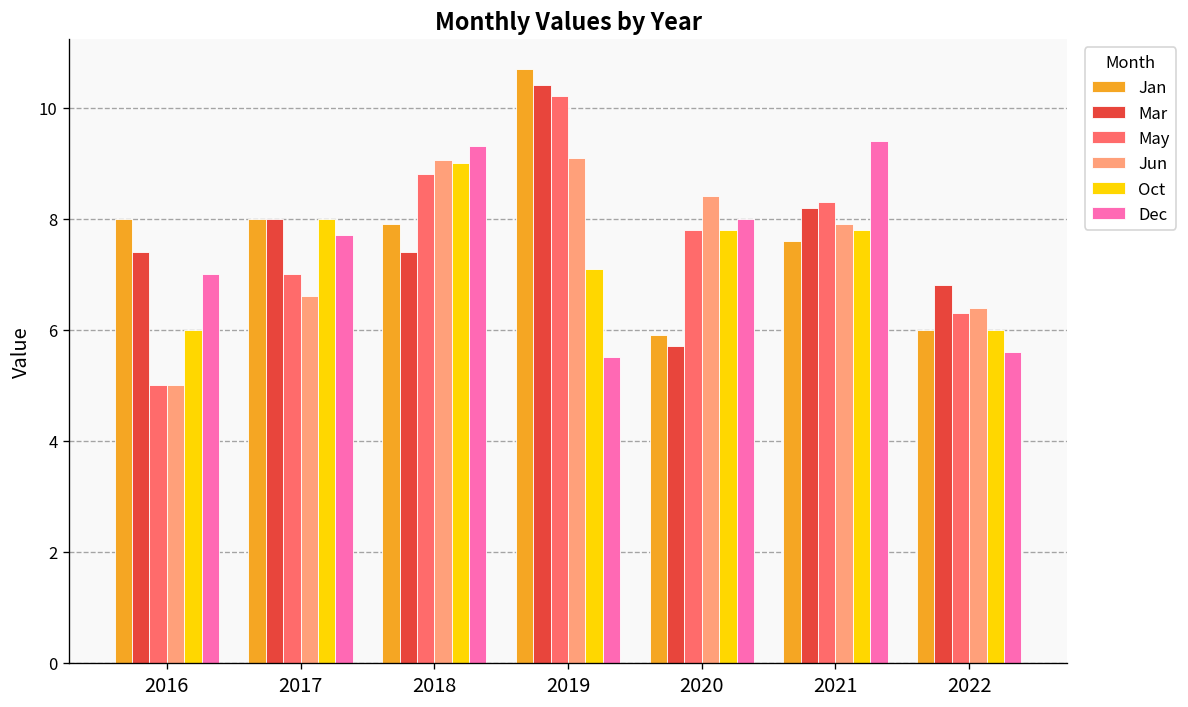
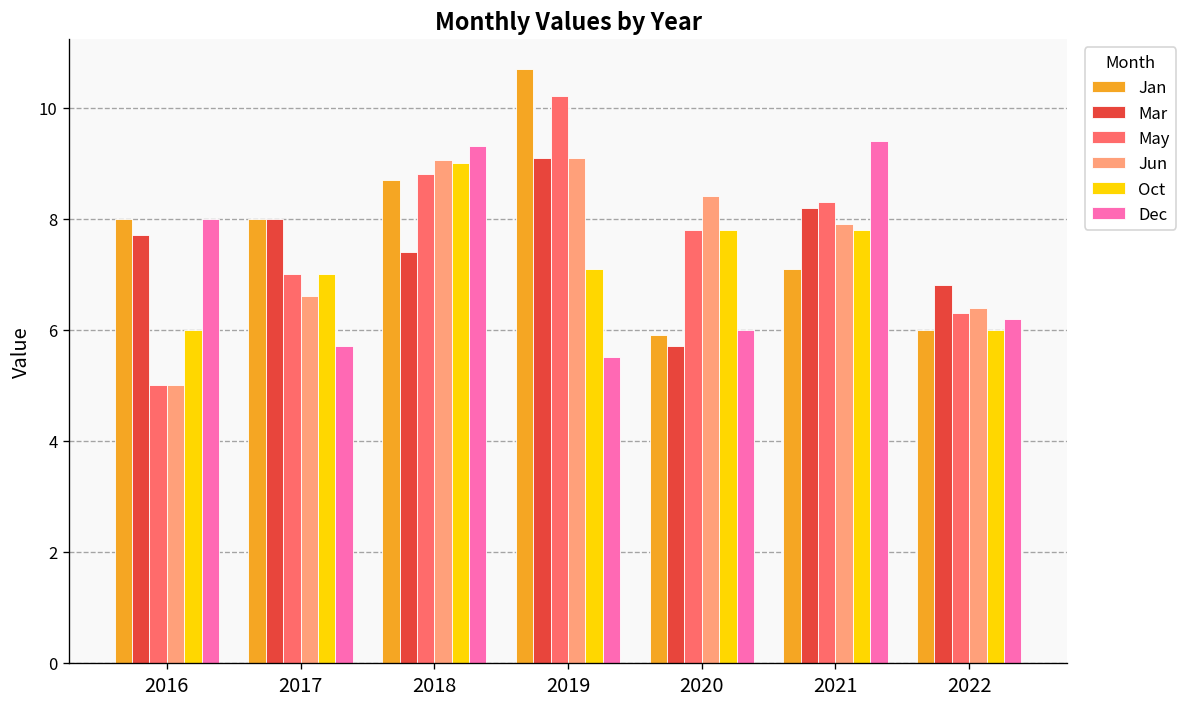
Mar, 2016: 7.4 -> 7.7
Dec, 2016: 7 -> 8
Oct, 2017: 8 -> 7
Dec, 2017: 7.7 -> 5.7
Jan, 2018: 7.9 -> 8.7
Mar, 2019: 10.4 -> 9.1
Dec, 2020: 8 -> 6
Jan, 2021: 7.6 -> 7.1
Dec, 2022: 5.6 -> 6.2
